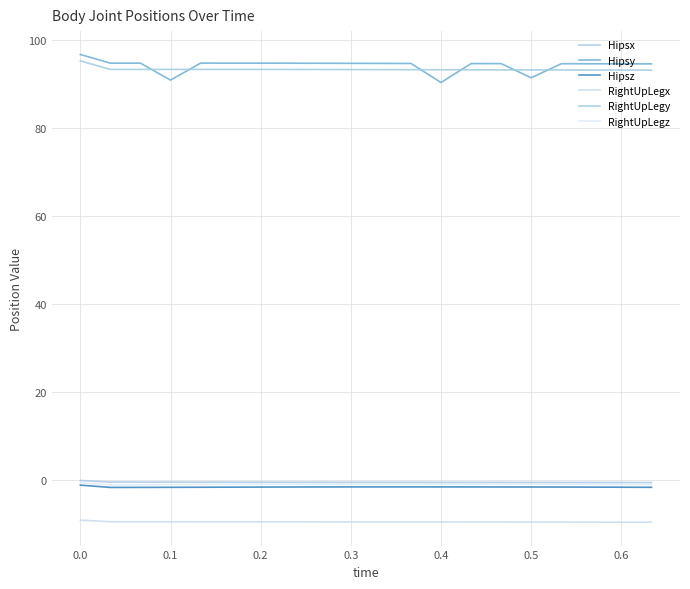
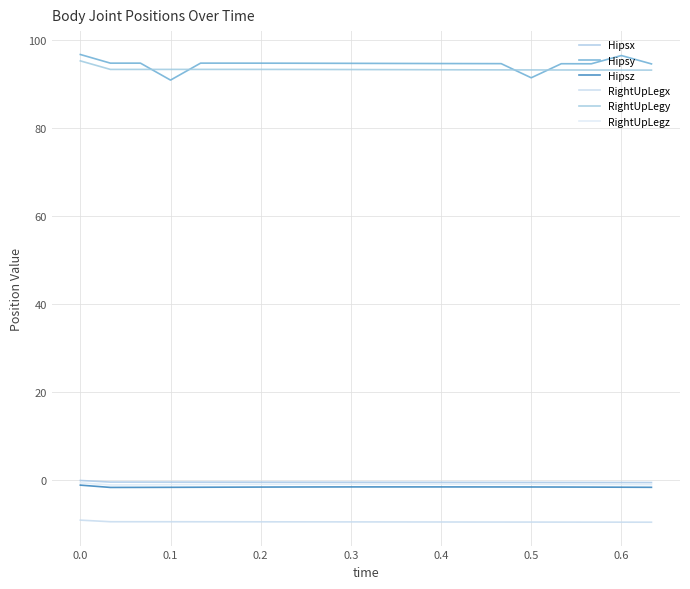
Hipsy, 0.4: 90 -> 95
Hipsy, 0.6: 95 -> 97
